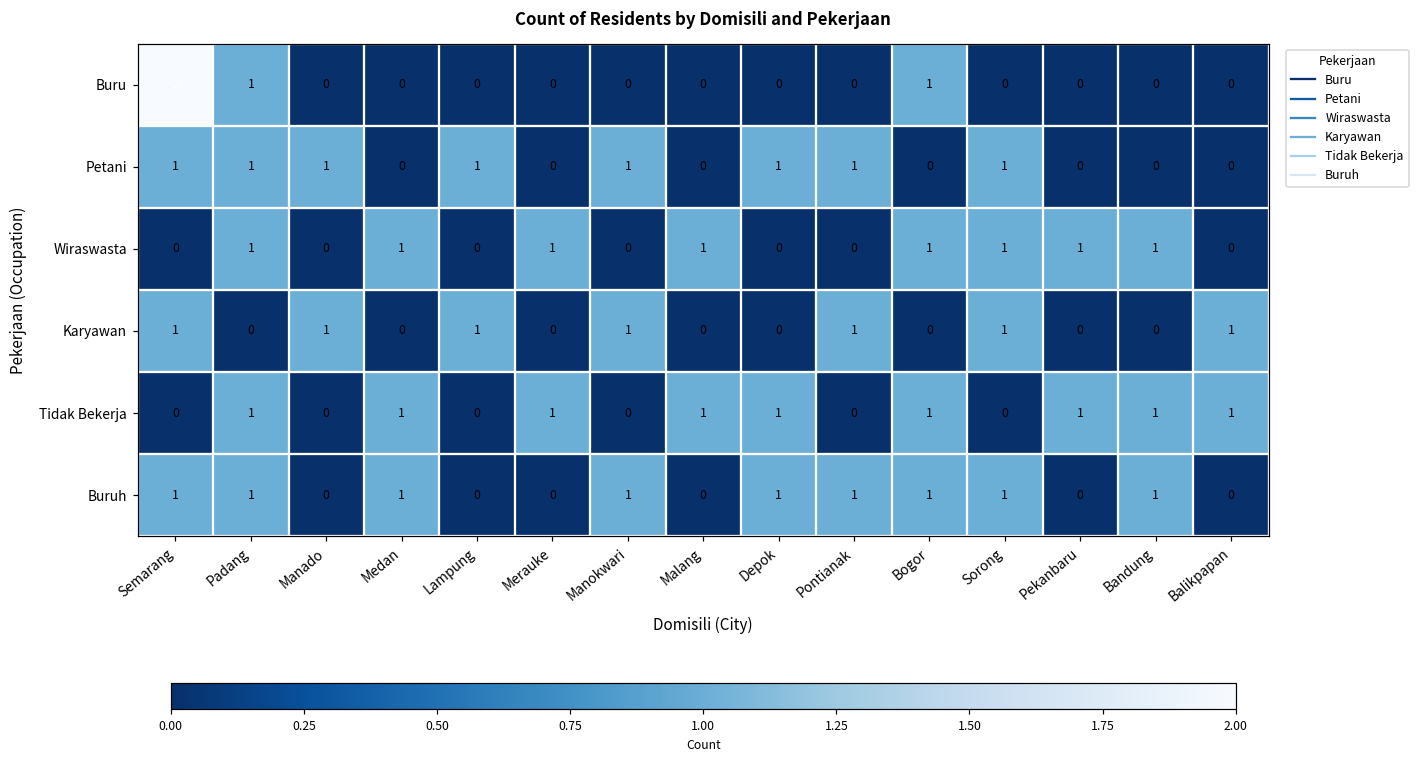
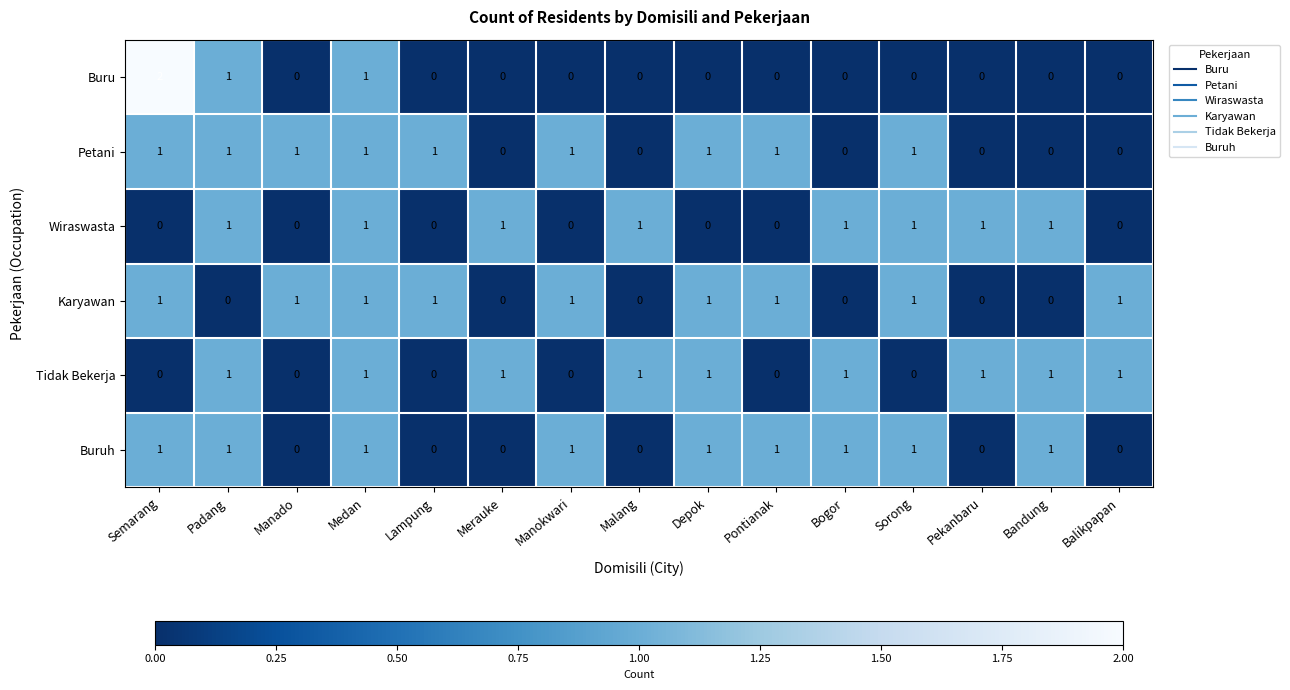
Buru, Medan: 0 -> 1
Buru, Bogor: 1 -> 0
Petani, Medan: 0 -> 1
Karyawan, Medan: 0 -> 1
Karyawan, Depok: 0 -> 1
